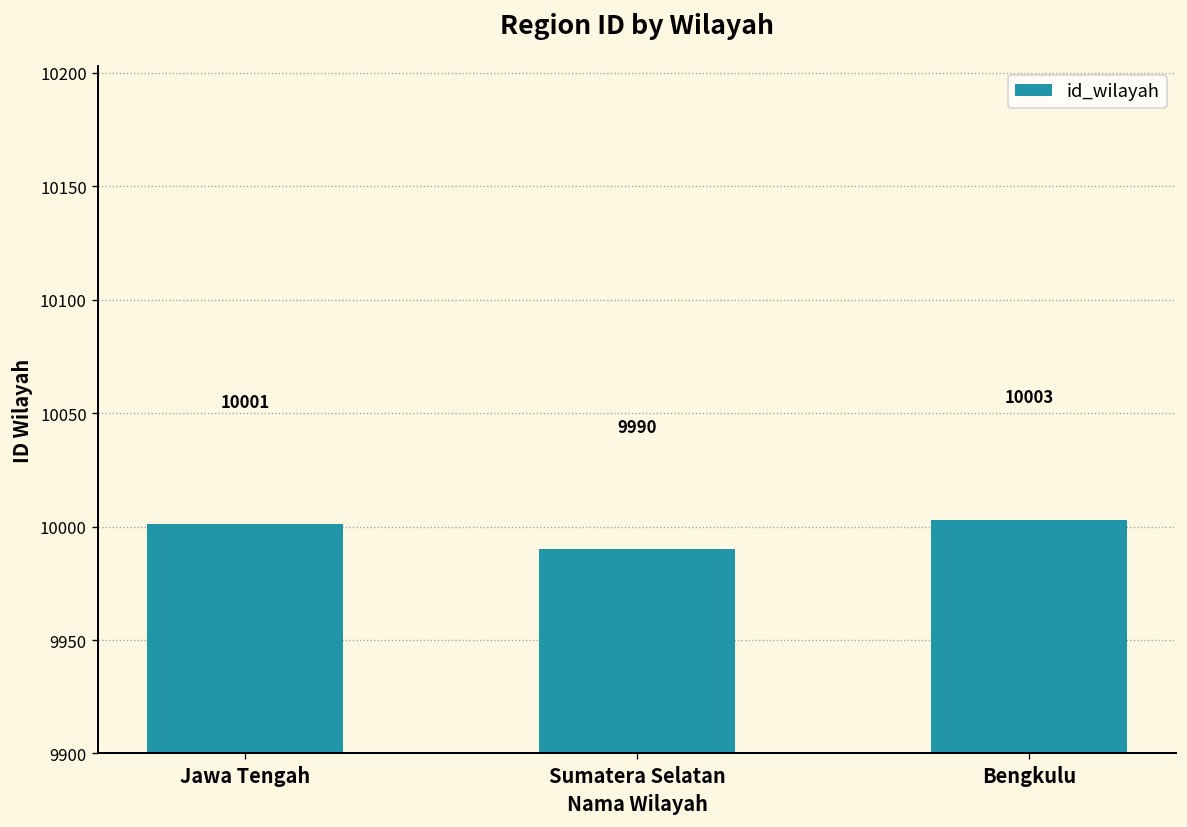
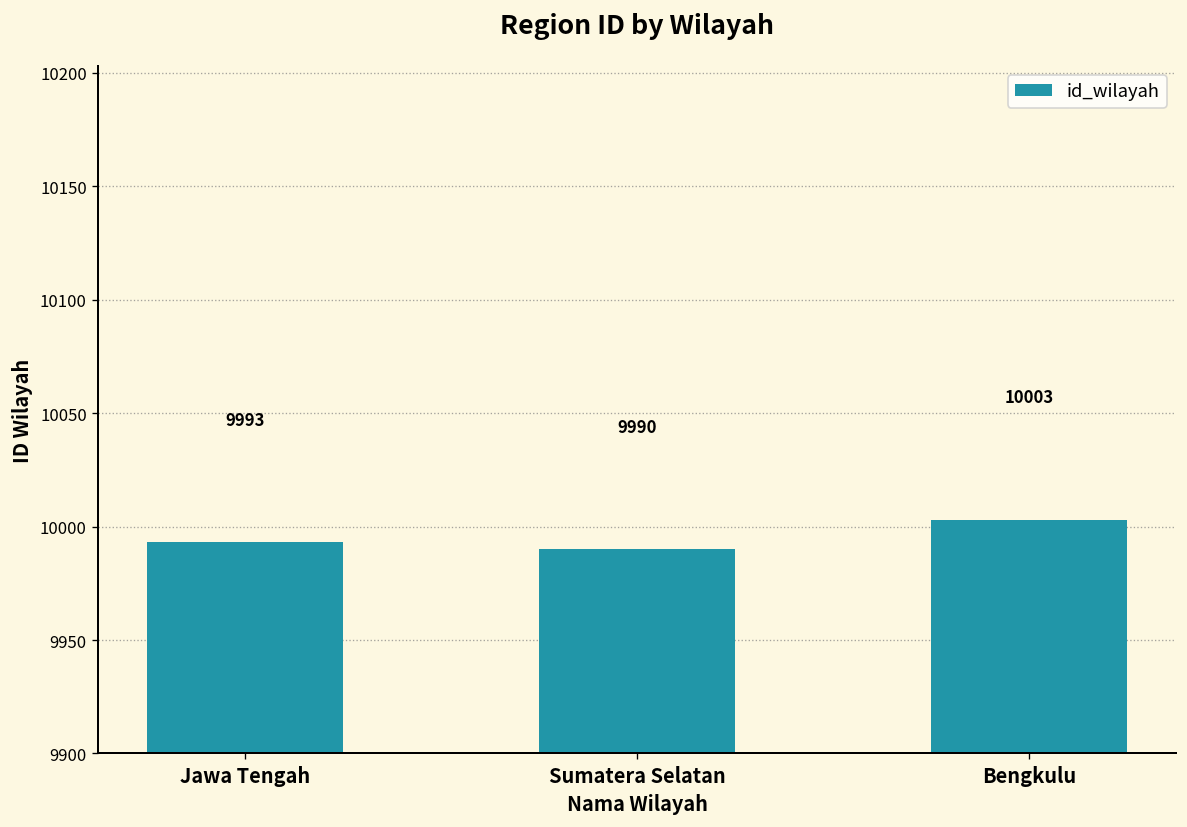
Jawa Tengah: 10001 -> 9993
